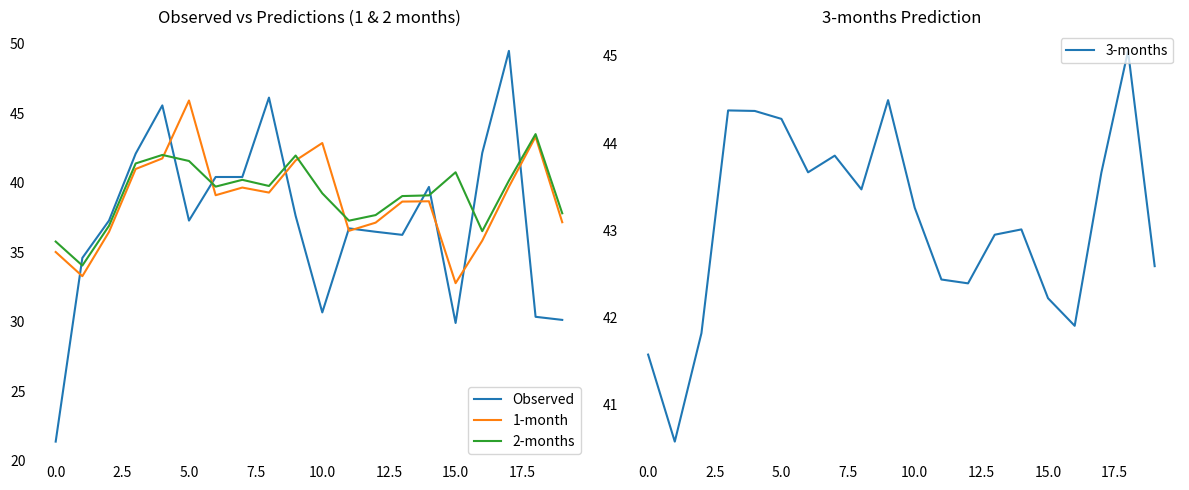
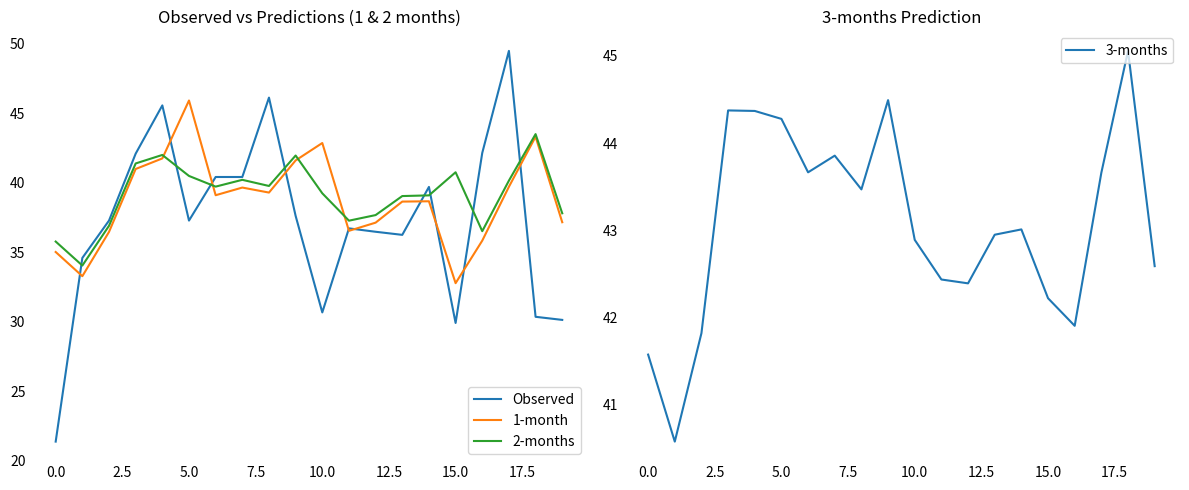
Observed vs Predictions (1 & 2 months), 2-months, 5.0: 41.6 -> 40.5
3-months Prediction, 10.0: 43.3 -> 42.9
